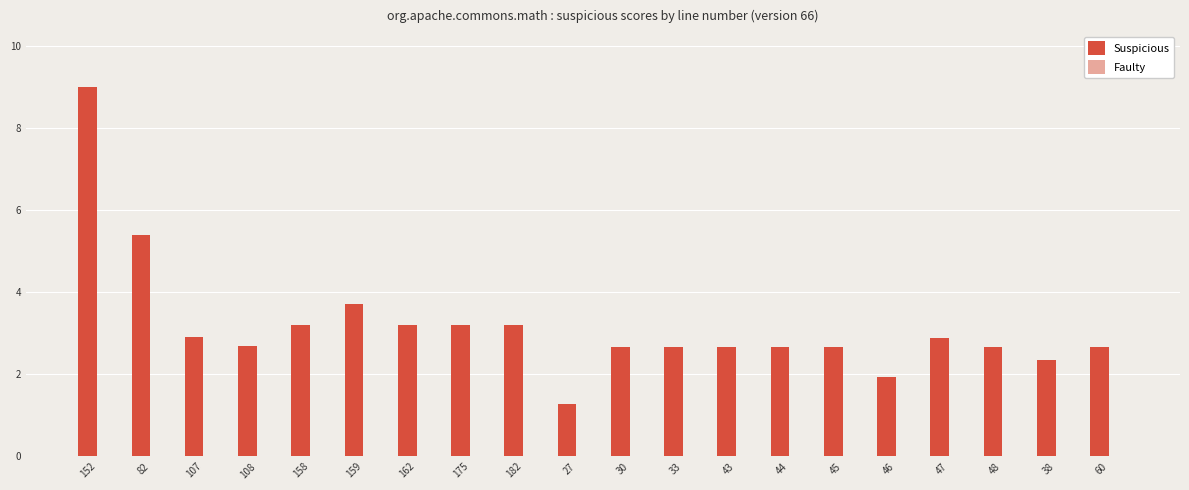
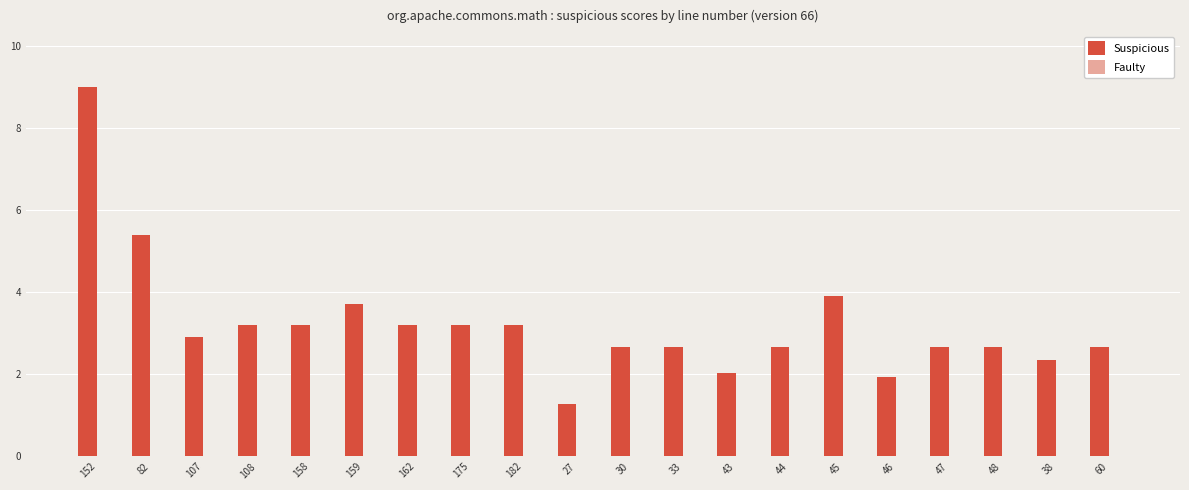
Suspicious, 108: 2.7 -> 3.2
Suspicious, 43: 2.7 -> 2.0
Suspicious, 45: 2.7 -> 3.9
Suspicious, 47: 2.9 -> 2.7
